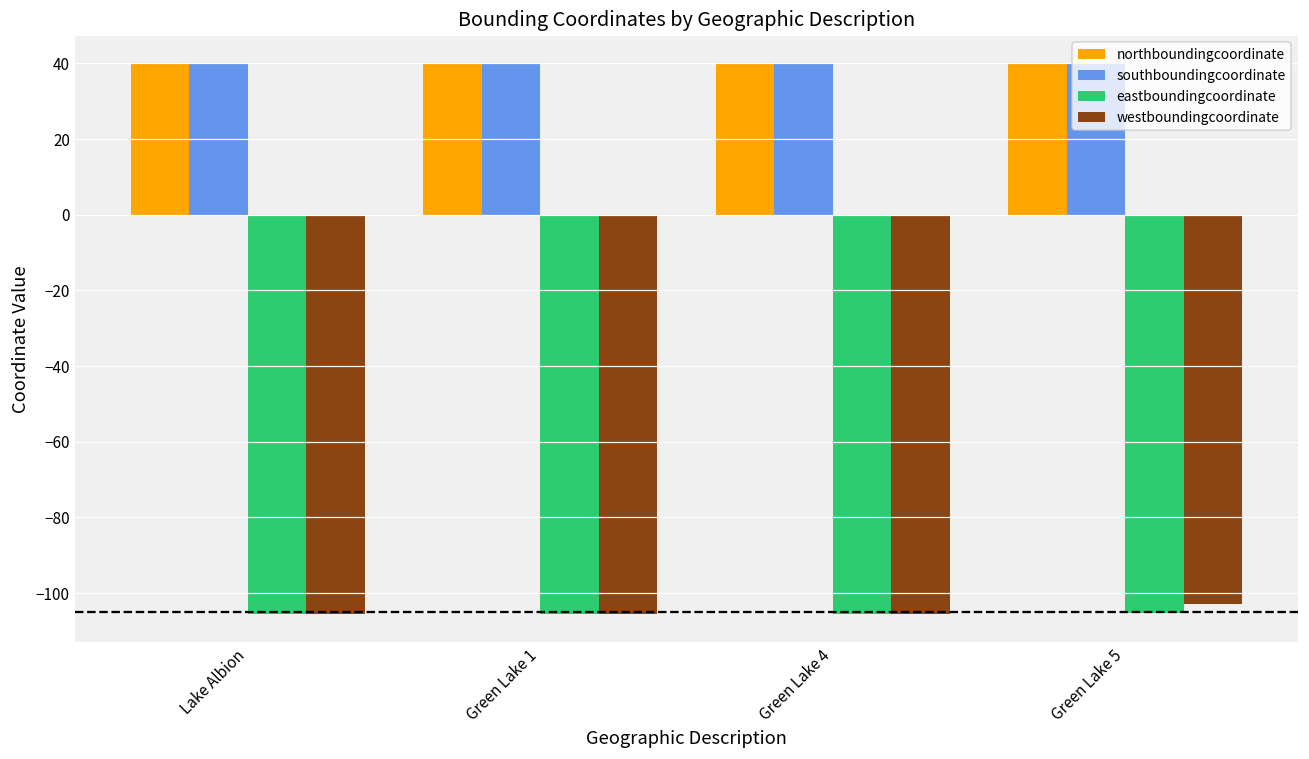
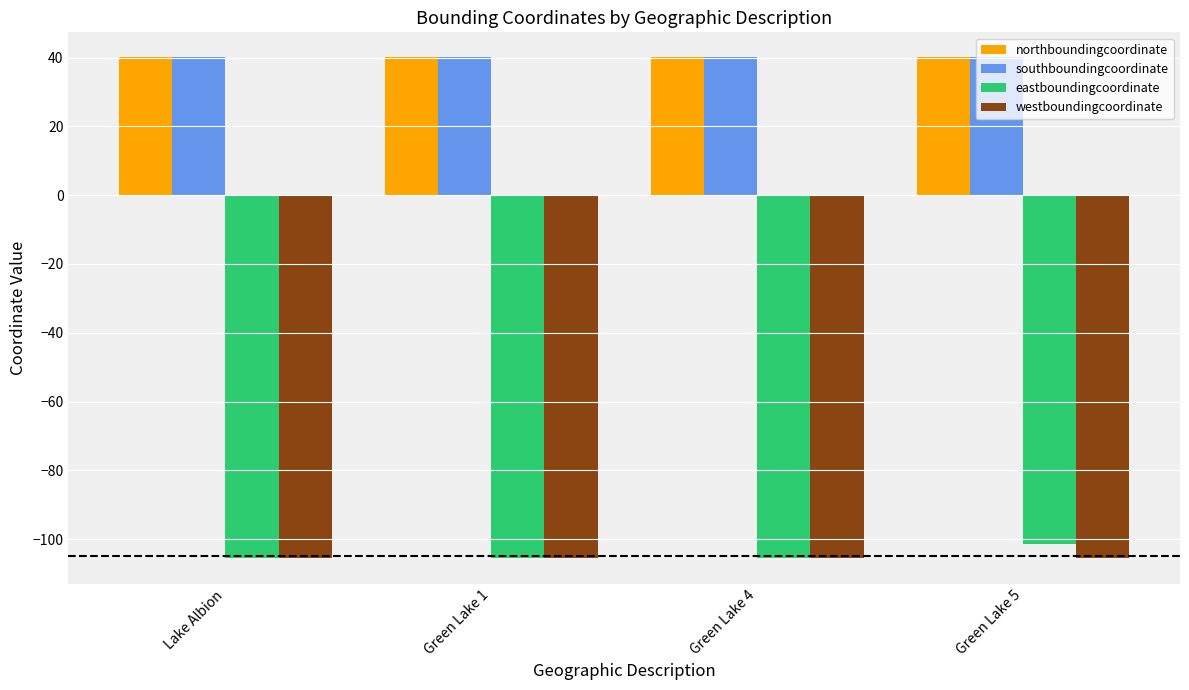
eastboundingcoordinate, Green Lake 5: -105 -> -101
westboundingcoordinate, Green Lake 5: -103 -> -105
